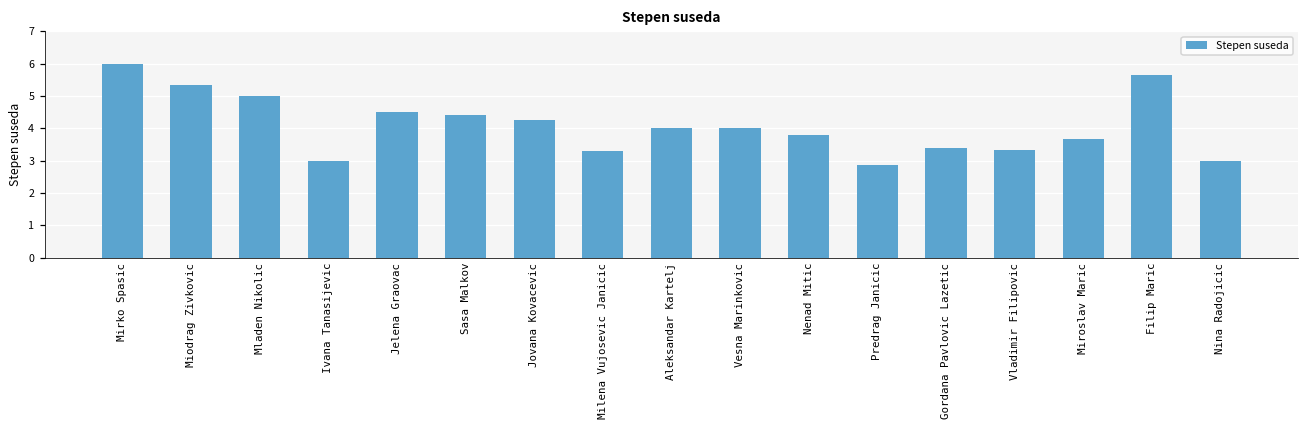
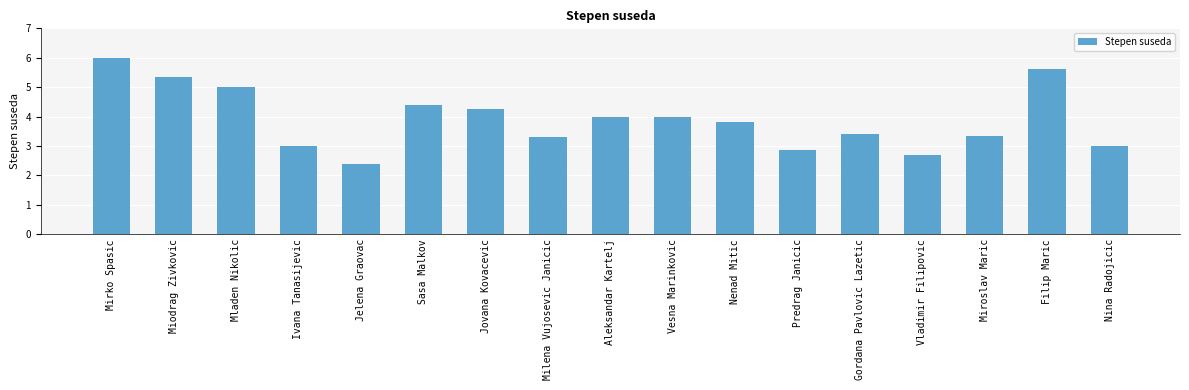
Jelena Graovac: 4.5 -> 2.4
Vladimir Filipovic: 3.3 -> 2.7
Miroslav Maric: 3.7 -> 3.3
